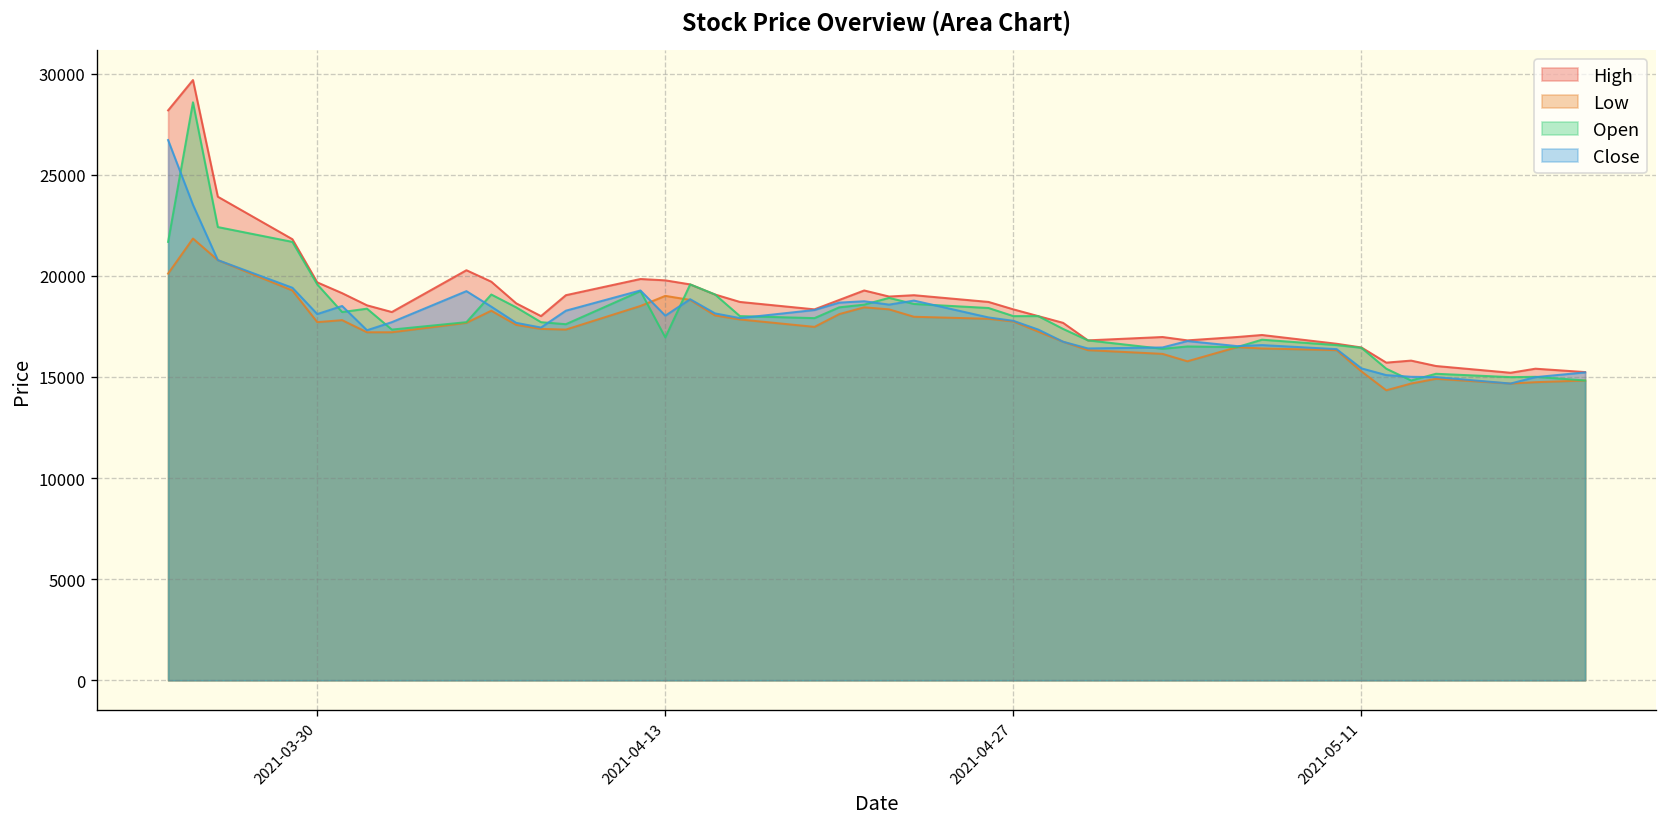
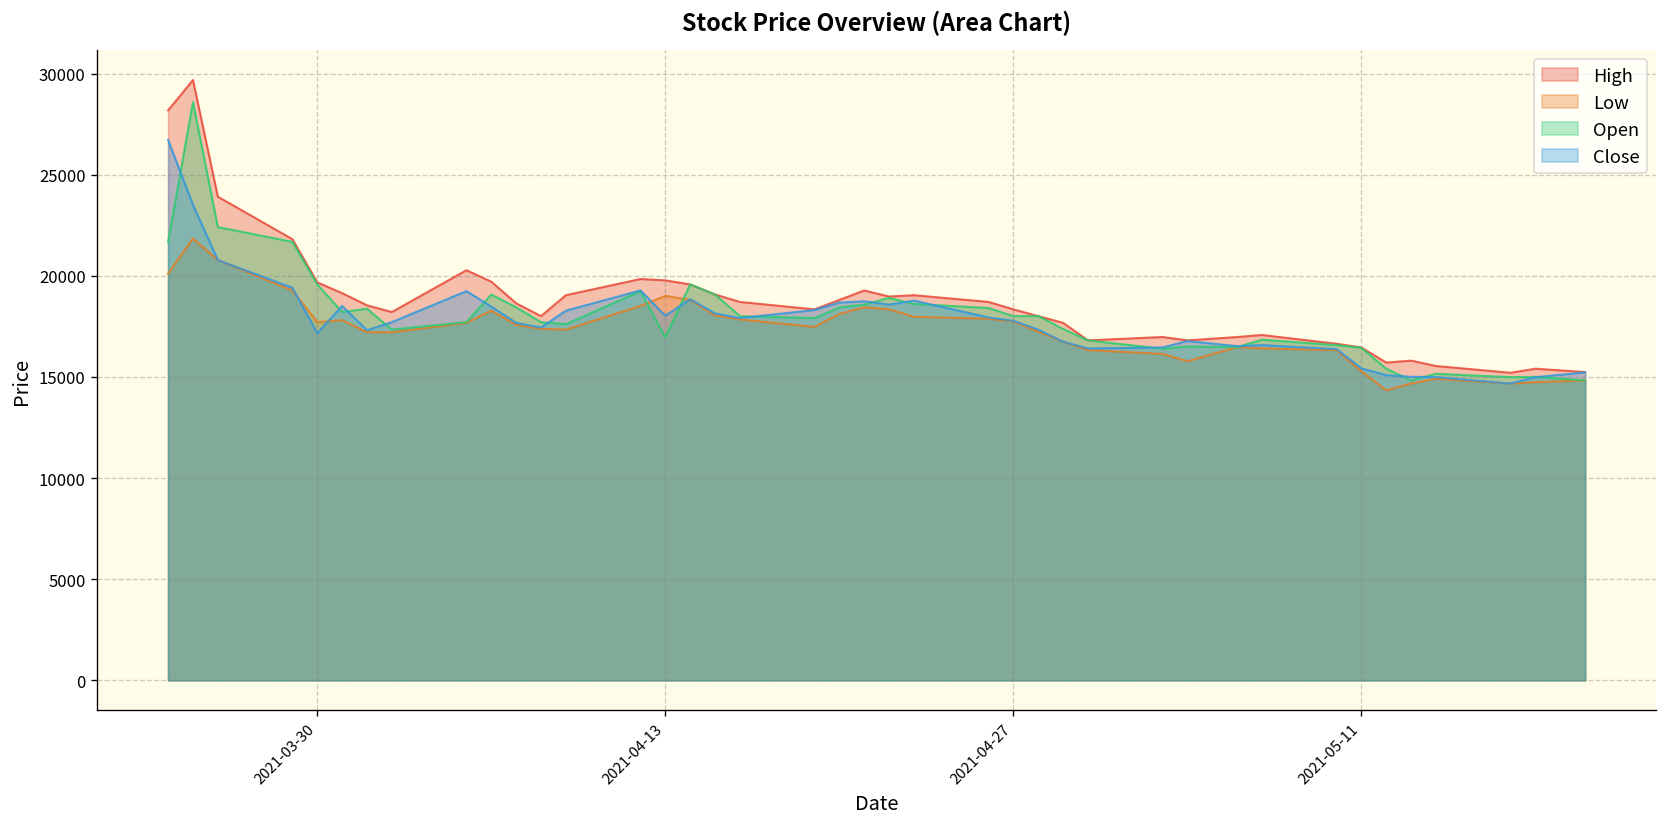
Close, 2021-03-30: 18100 -> 17200
